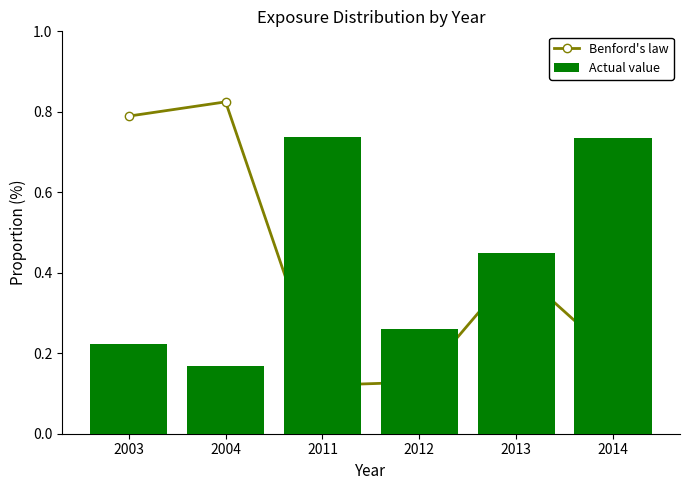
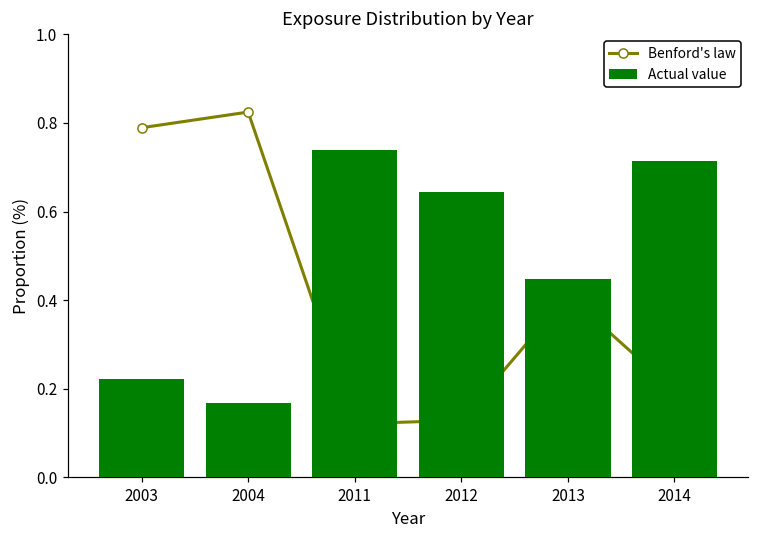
Actual value, 2012: 0.26 -> 0.65
Actual value, 2014: 0.73 -> 0.71
